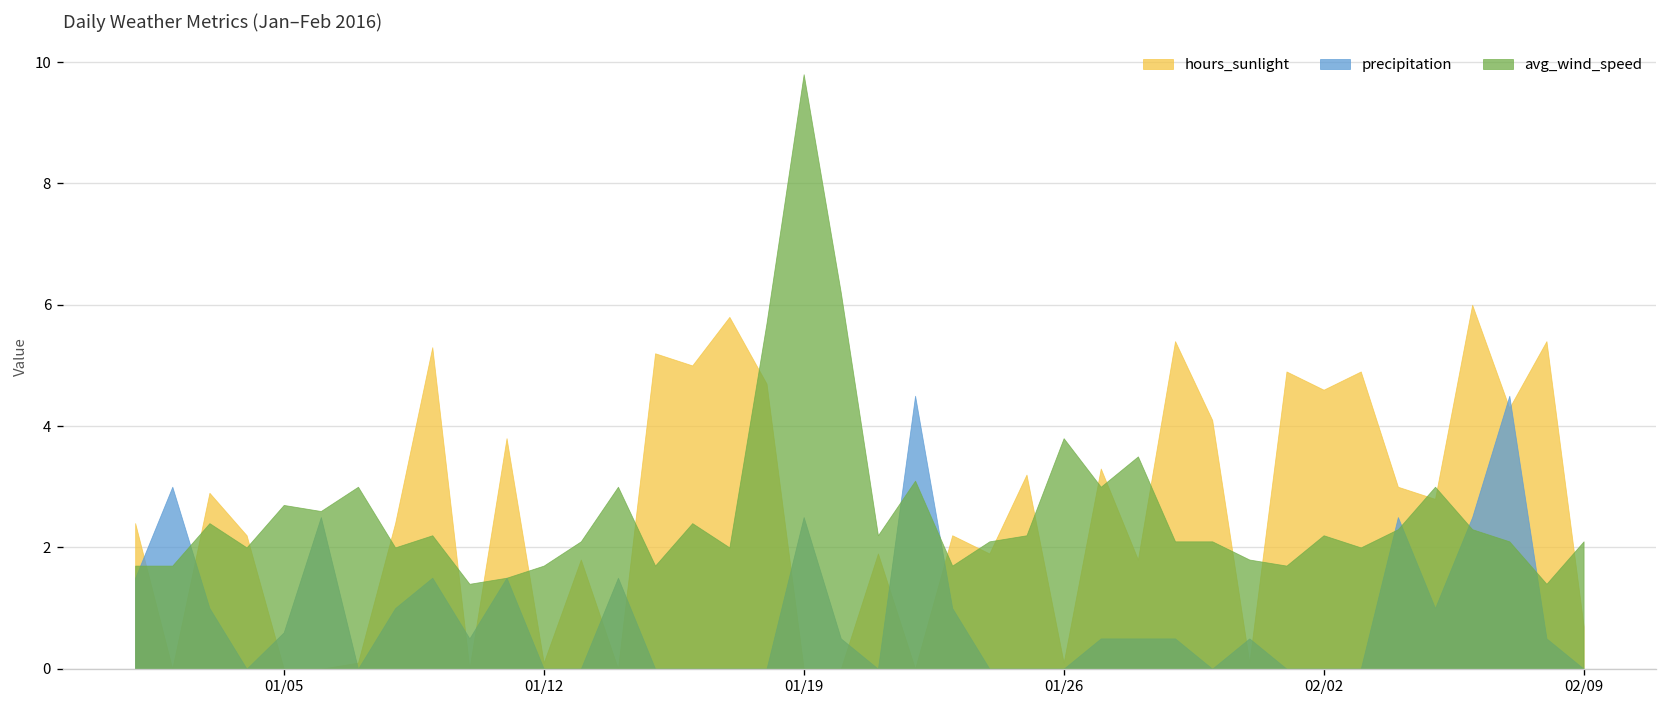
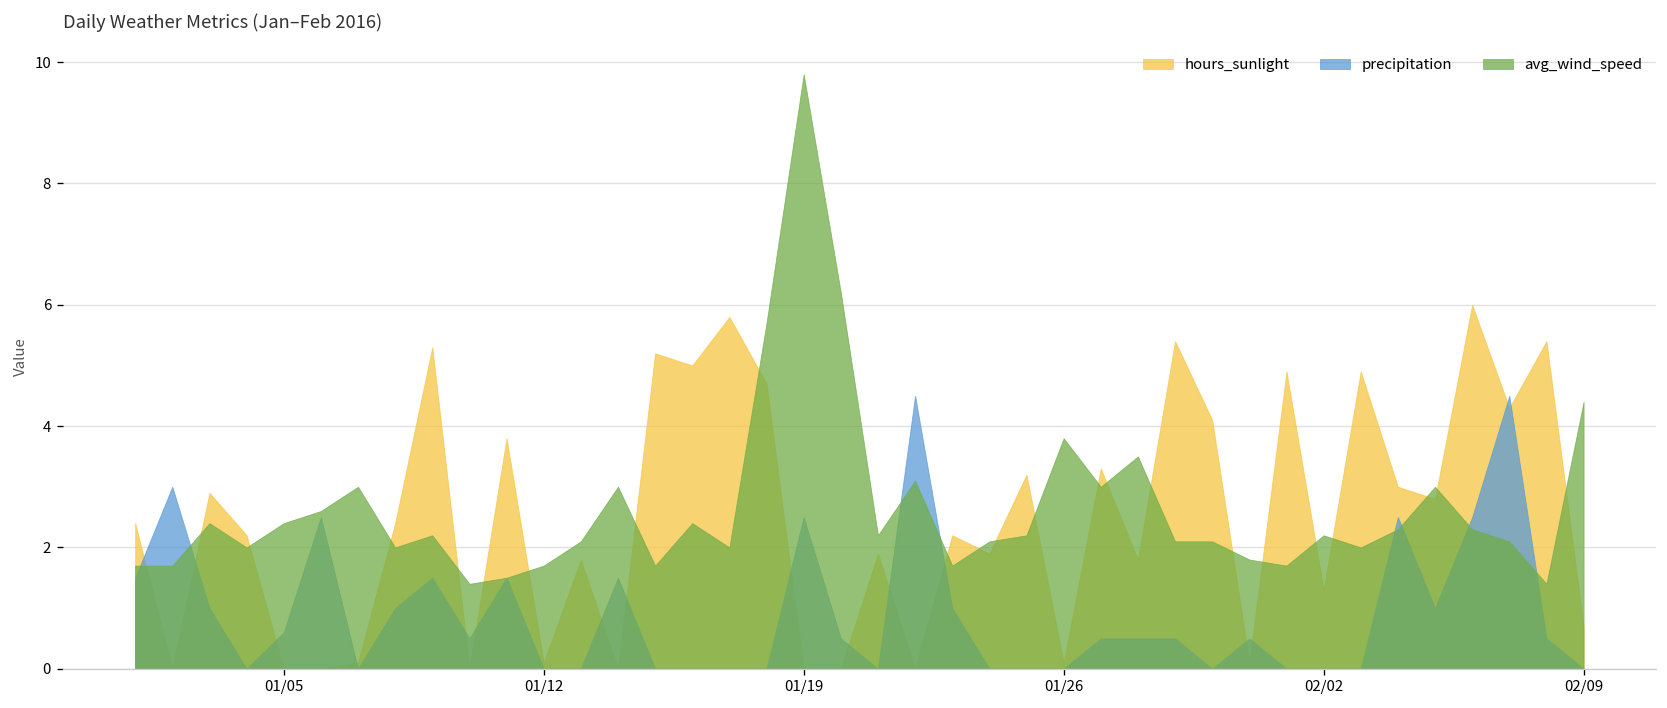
avg_wind_speed, 01/05: 2.7 -> 2.4
hours_sunlight, 02/02: 4.6 -> 1.3
avg_wind_speed, 02/09: 2.1 -> 4.4
